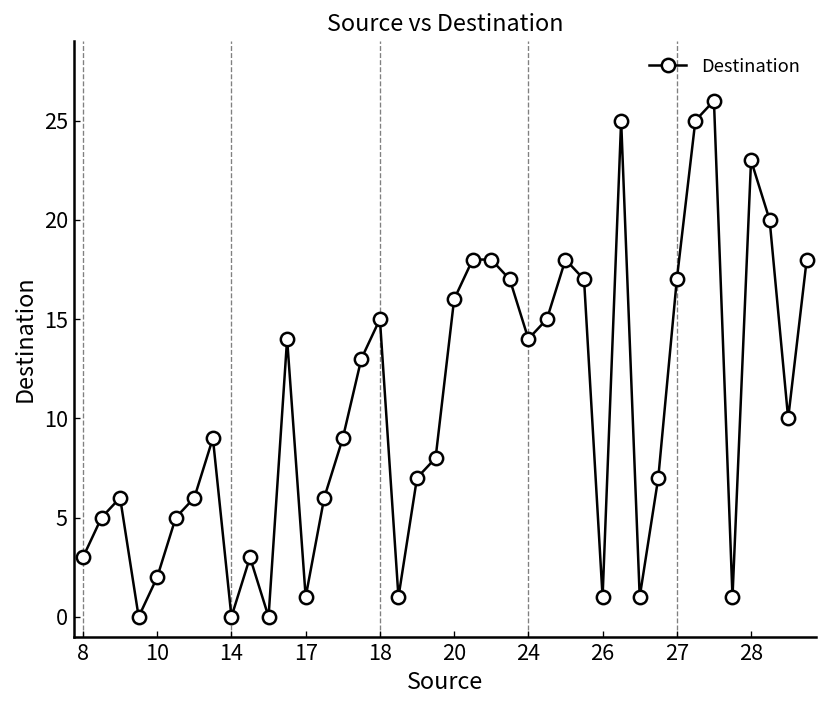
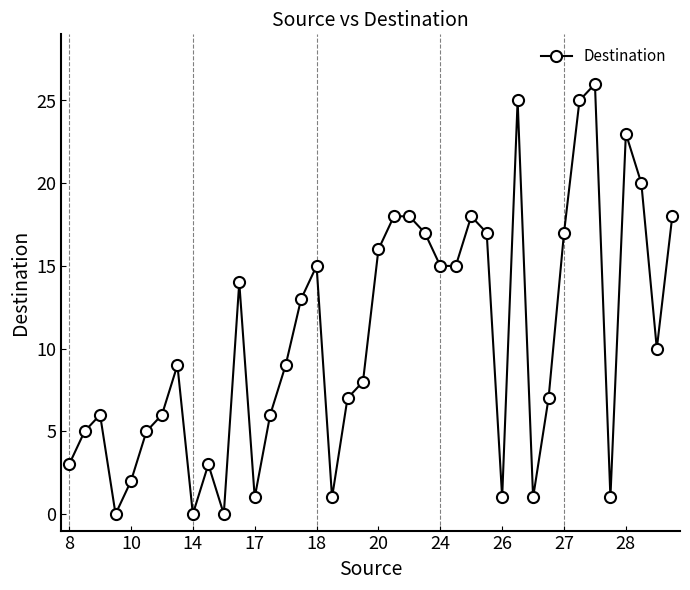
24: 14 -> 15
